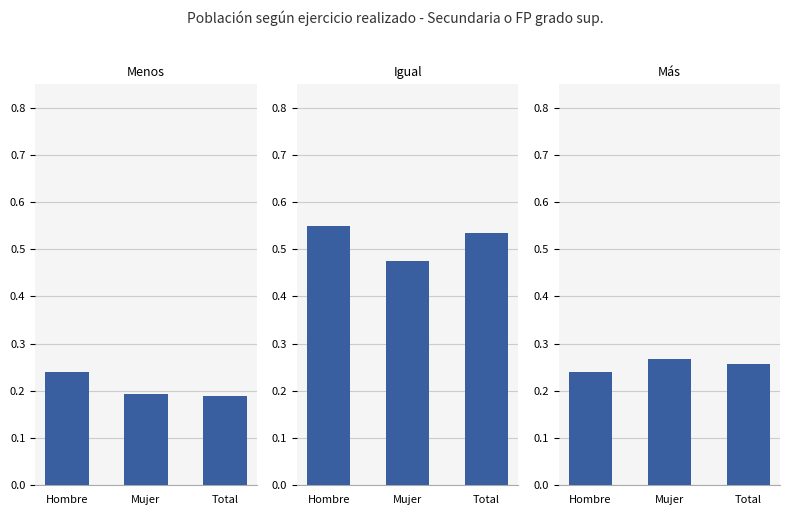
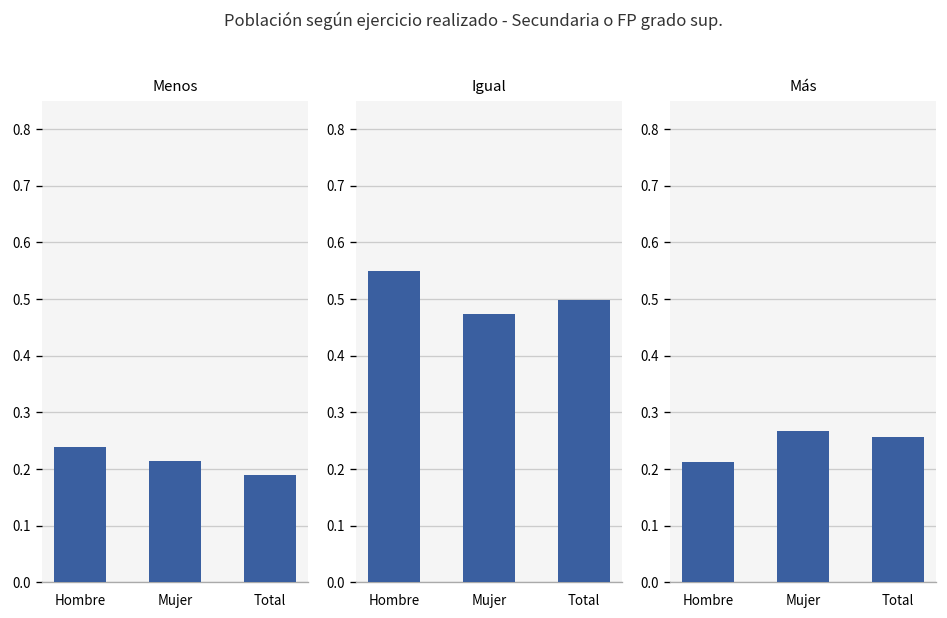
Menos, Mujer: 0.19 -> 0.21
Igual, Total: 0.53 -> 0.50
Más, Hombre: 0.24 -> 0.21
